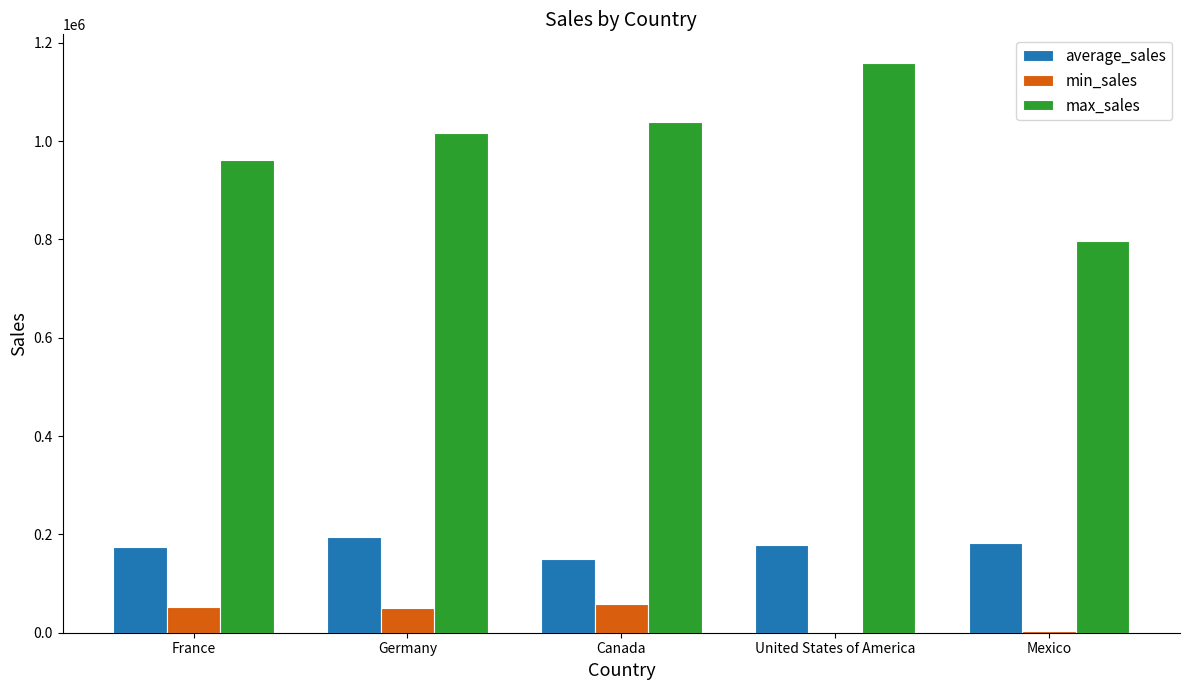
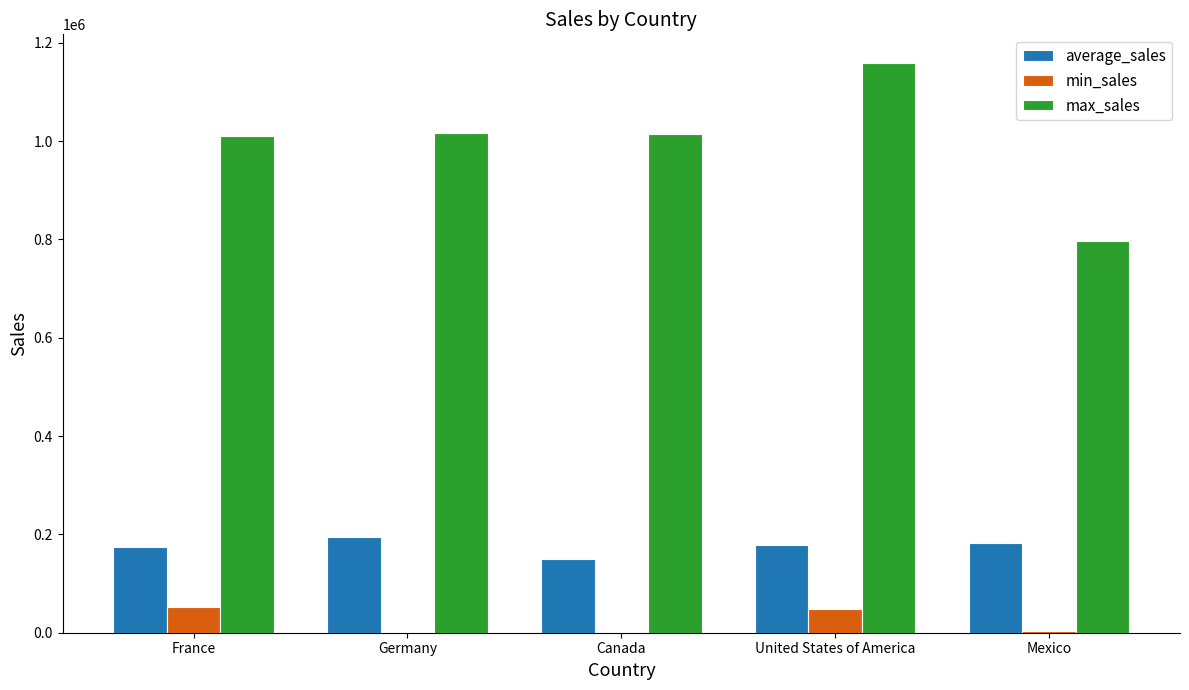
max_sales, France: 960000 -> 1010000
min_sales, Germany: 50000 -> 0
min_sales, Canada: 60000 -> 0
max_sales, Canada: 1040000 -> 1010000
min_sales, United States of America: 0 -> 50000
